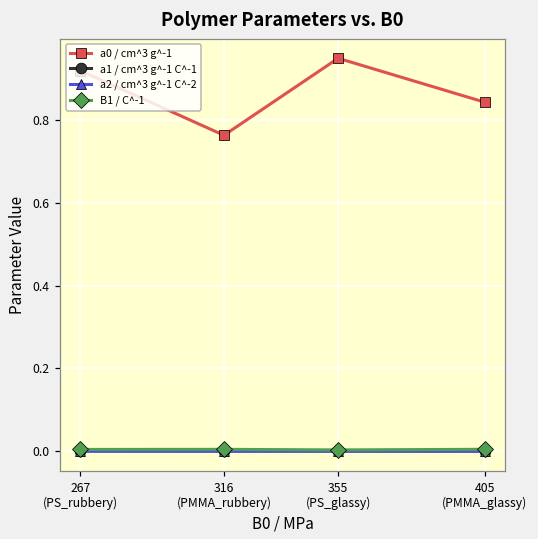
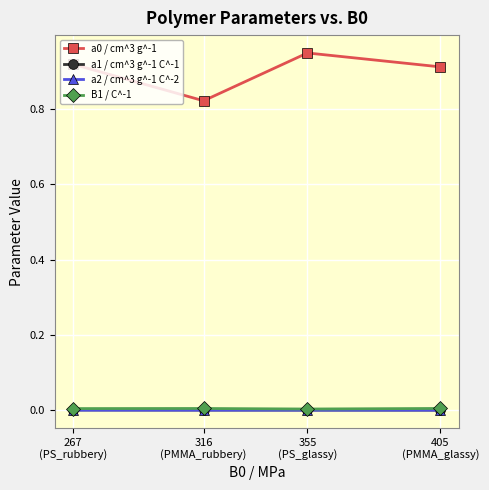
a0 / cm^3 g^-1, 316 (PMMA_rubbery): 0.76 -> 0.82
a0 / cm^3 g^-1, 405 (PMMA_glassy): 0.84 -> 0.91
